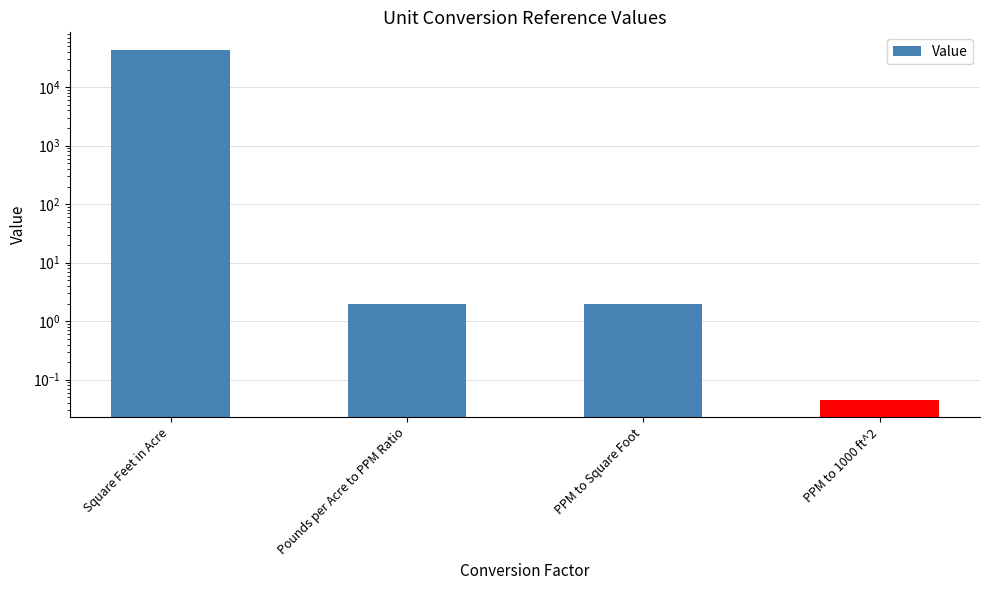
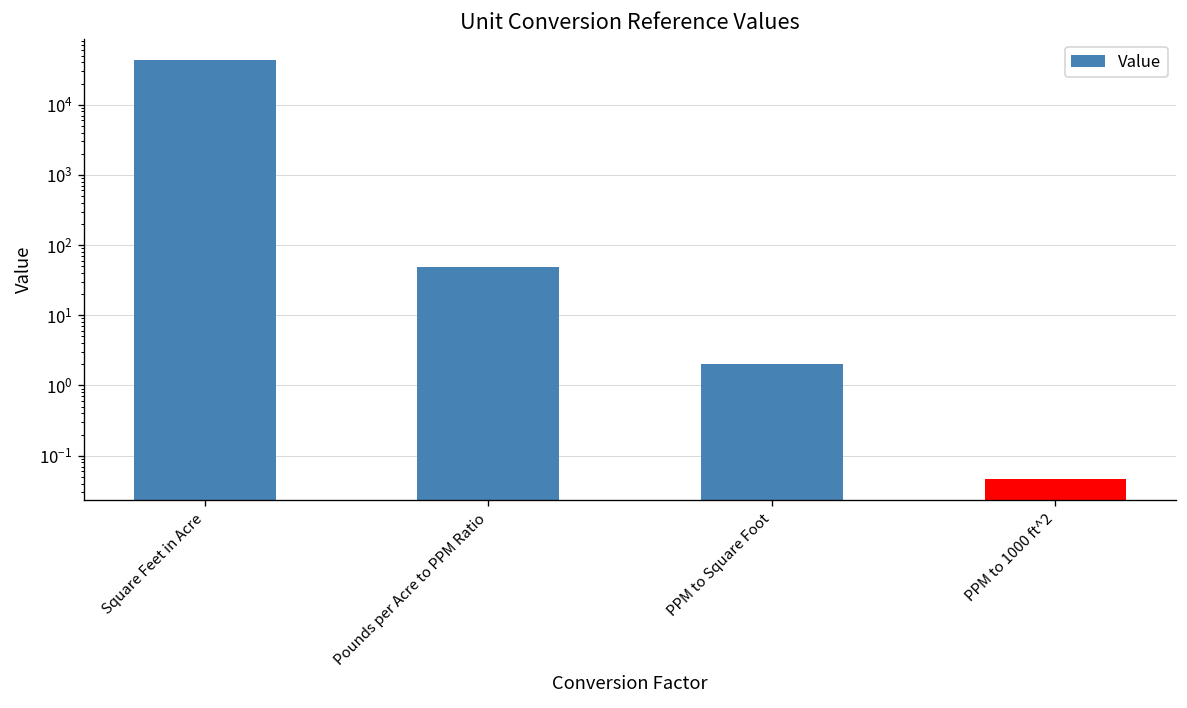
Pounds per Acre to PPM Ratio: 2 -> 50
